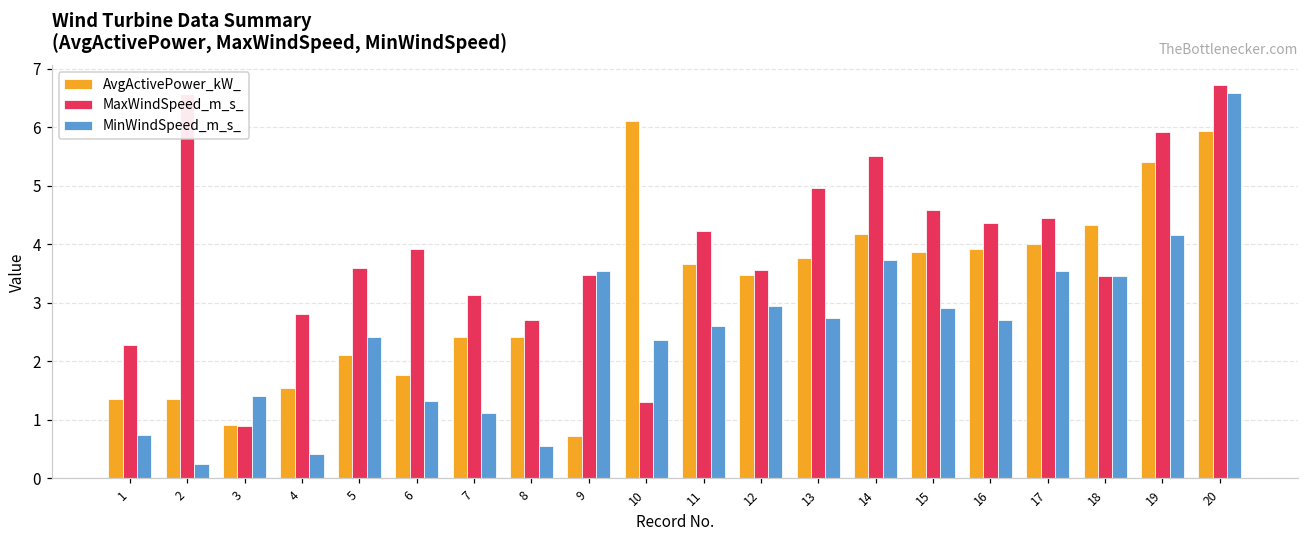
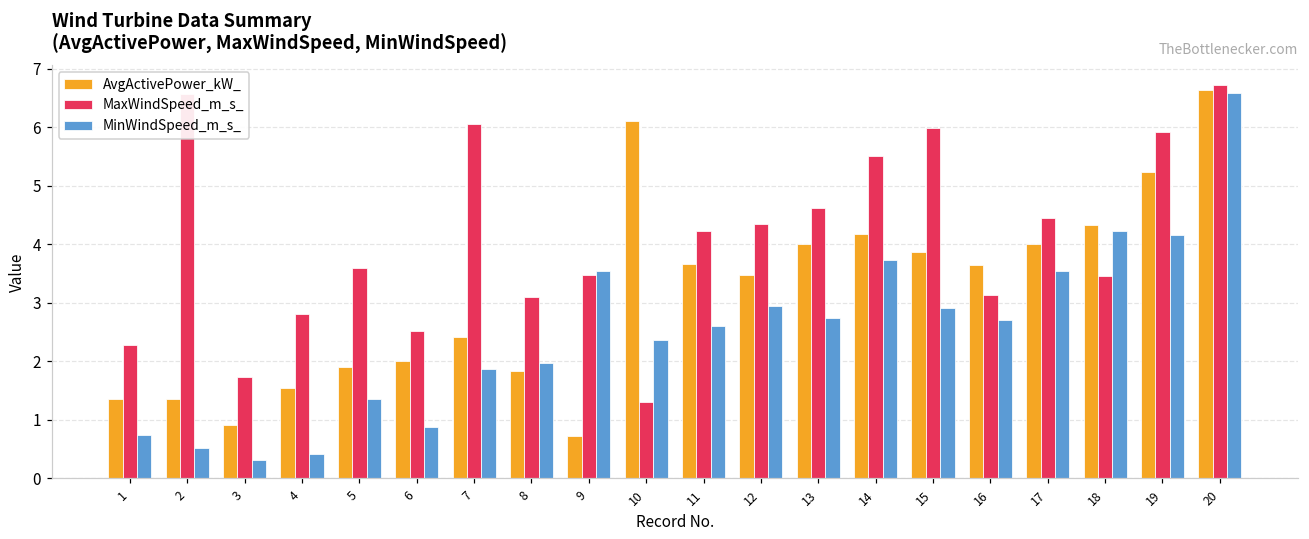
MinWindSpeed_m_s_, 2: 0.2 -> 0.5
MaxWindSpeed_m_s_, 3: 0.9 -> 1.7
MinWindSpeed_m_s_, 3: 1.4 -> 0.3
AvgActivePower_kW_, 5: 2.1 -> 1.9
MinWindSpeed_m_s_, 5: 2.4 -> 1.4
AvgActivePower_kW_, 6: 1.8 -> 2.0
MaxWindSpeed_m_s_, 6: 3.9 -> 2.5
MinWindSpeed_m_s_, 6: 1.3 -> 0.9
MaxWindSpeed_m_s_, 7: 3.1 -> 6.1
MinWindSpeed_m_s_, 7: 1.1 -> 1.9
AvgActivePower_kW_, 8: 2.4 -> 1.8
MaxWindSpeed_m_s_, 8: 2.7 -> 3.1
MinWindSpeed_m_s_, 8: 0.6 -> 2.0
MaxWindSpeed_m_s_, 12: 3.6 -> 4.3
AvgActivePower_kW_, 13: 3.8 -> 4.0
MaxWindSpeed_m_s_, 13: 5.0 -> 4.6
MaxWindSpeed_m_s_, 15: 4.6 -> 6.0
AvgActivePower_kW_, 16: 3.9 -> 3.6
MaxWindSpeed_m_s_, 16: 4.4 -> 3.1
MinWindSpeed_m_s_, 18: 3.5 -> 4.2
AvgActivePower_kW_, 19: 5.4 -> 5.2
AvgActivePower_kW_, 20: 5.9 -> 6.6
